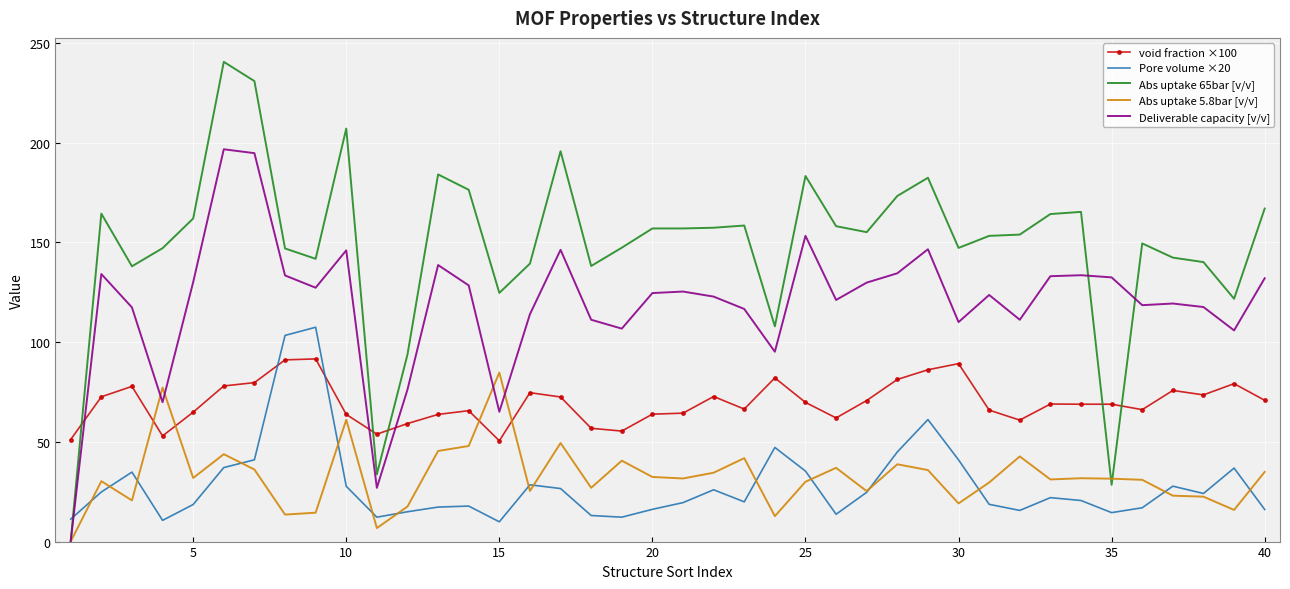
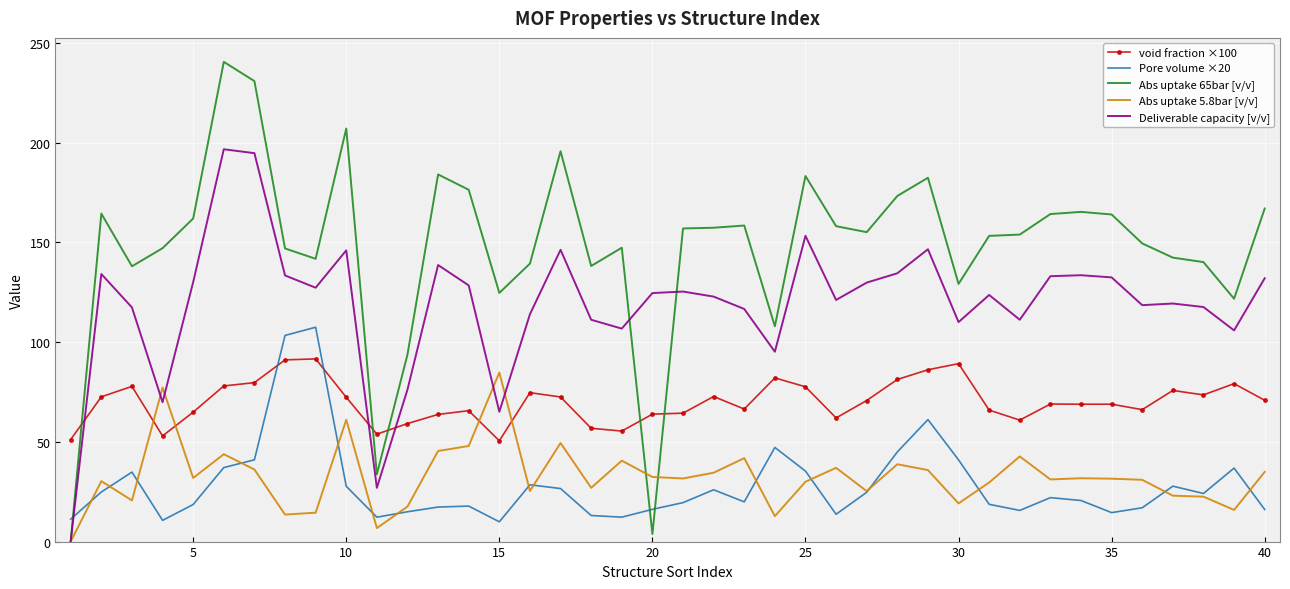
void fraction ×100, 10: 64 -> 72
Abs uptake 65bar [v/v], 20: 157 -> 4
void fraction ×100, 25: 70 -> 78
Abs uptake 65bar [v/v], 30: 147 -> 129
Abs uptake 65bar [v/v], 35: 28 -> 164
